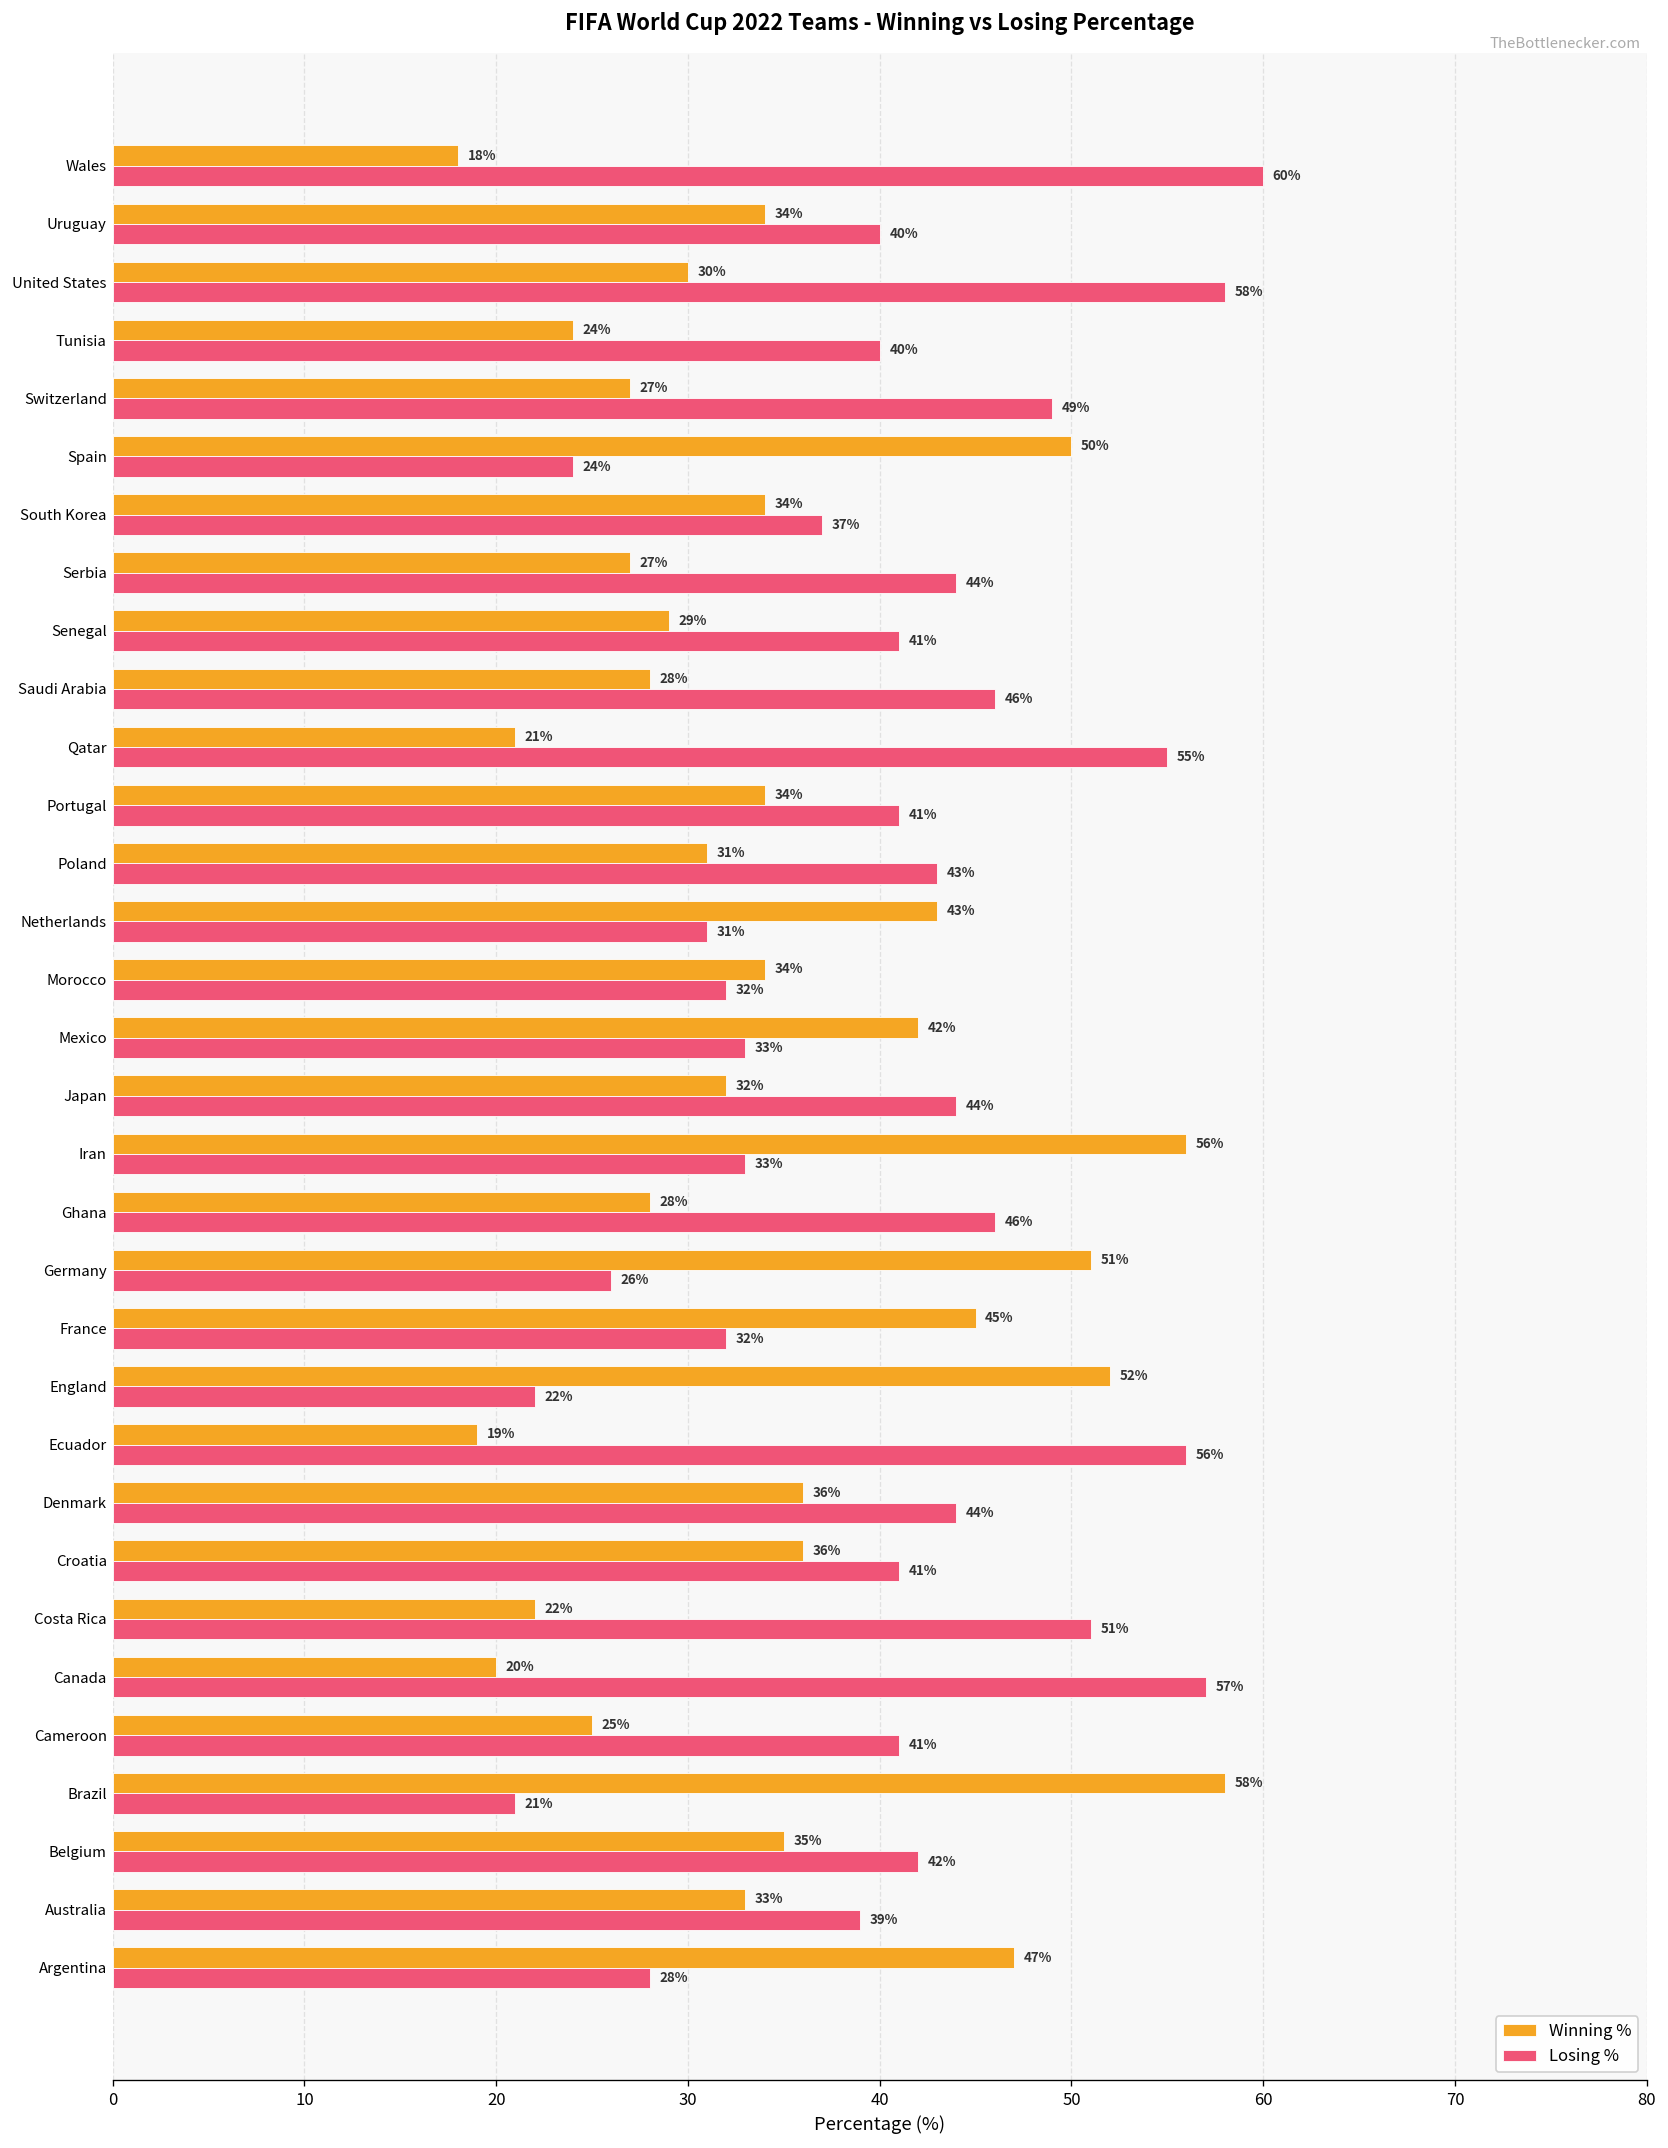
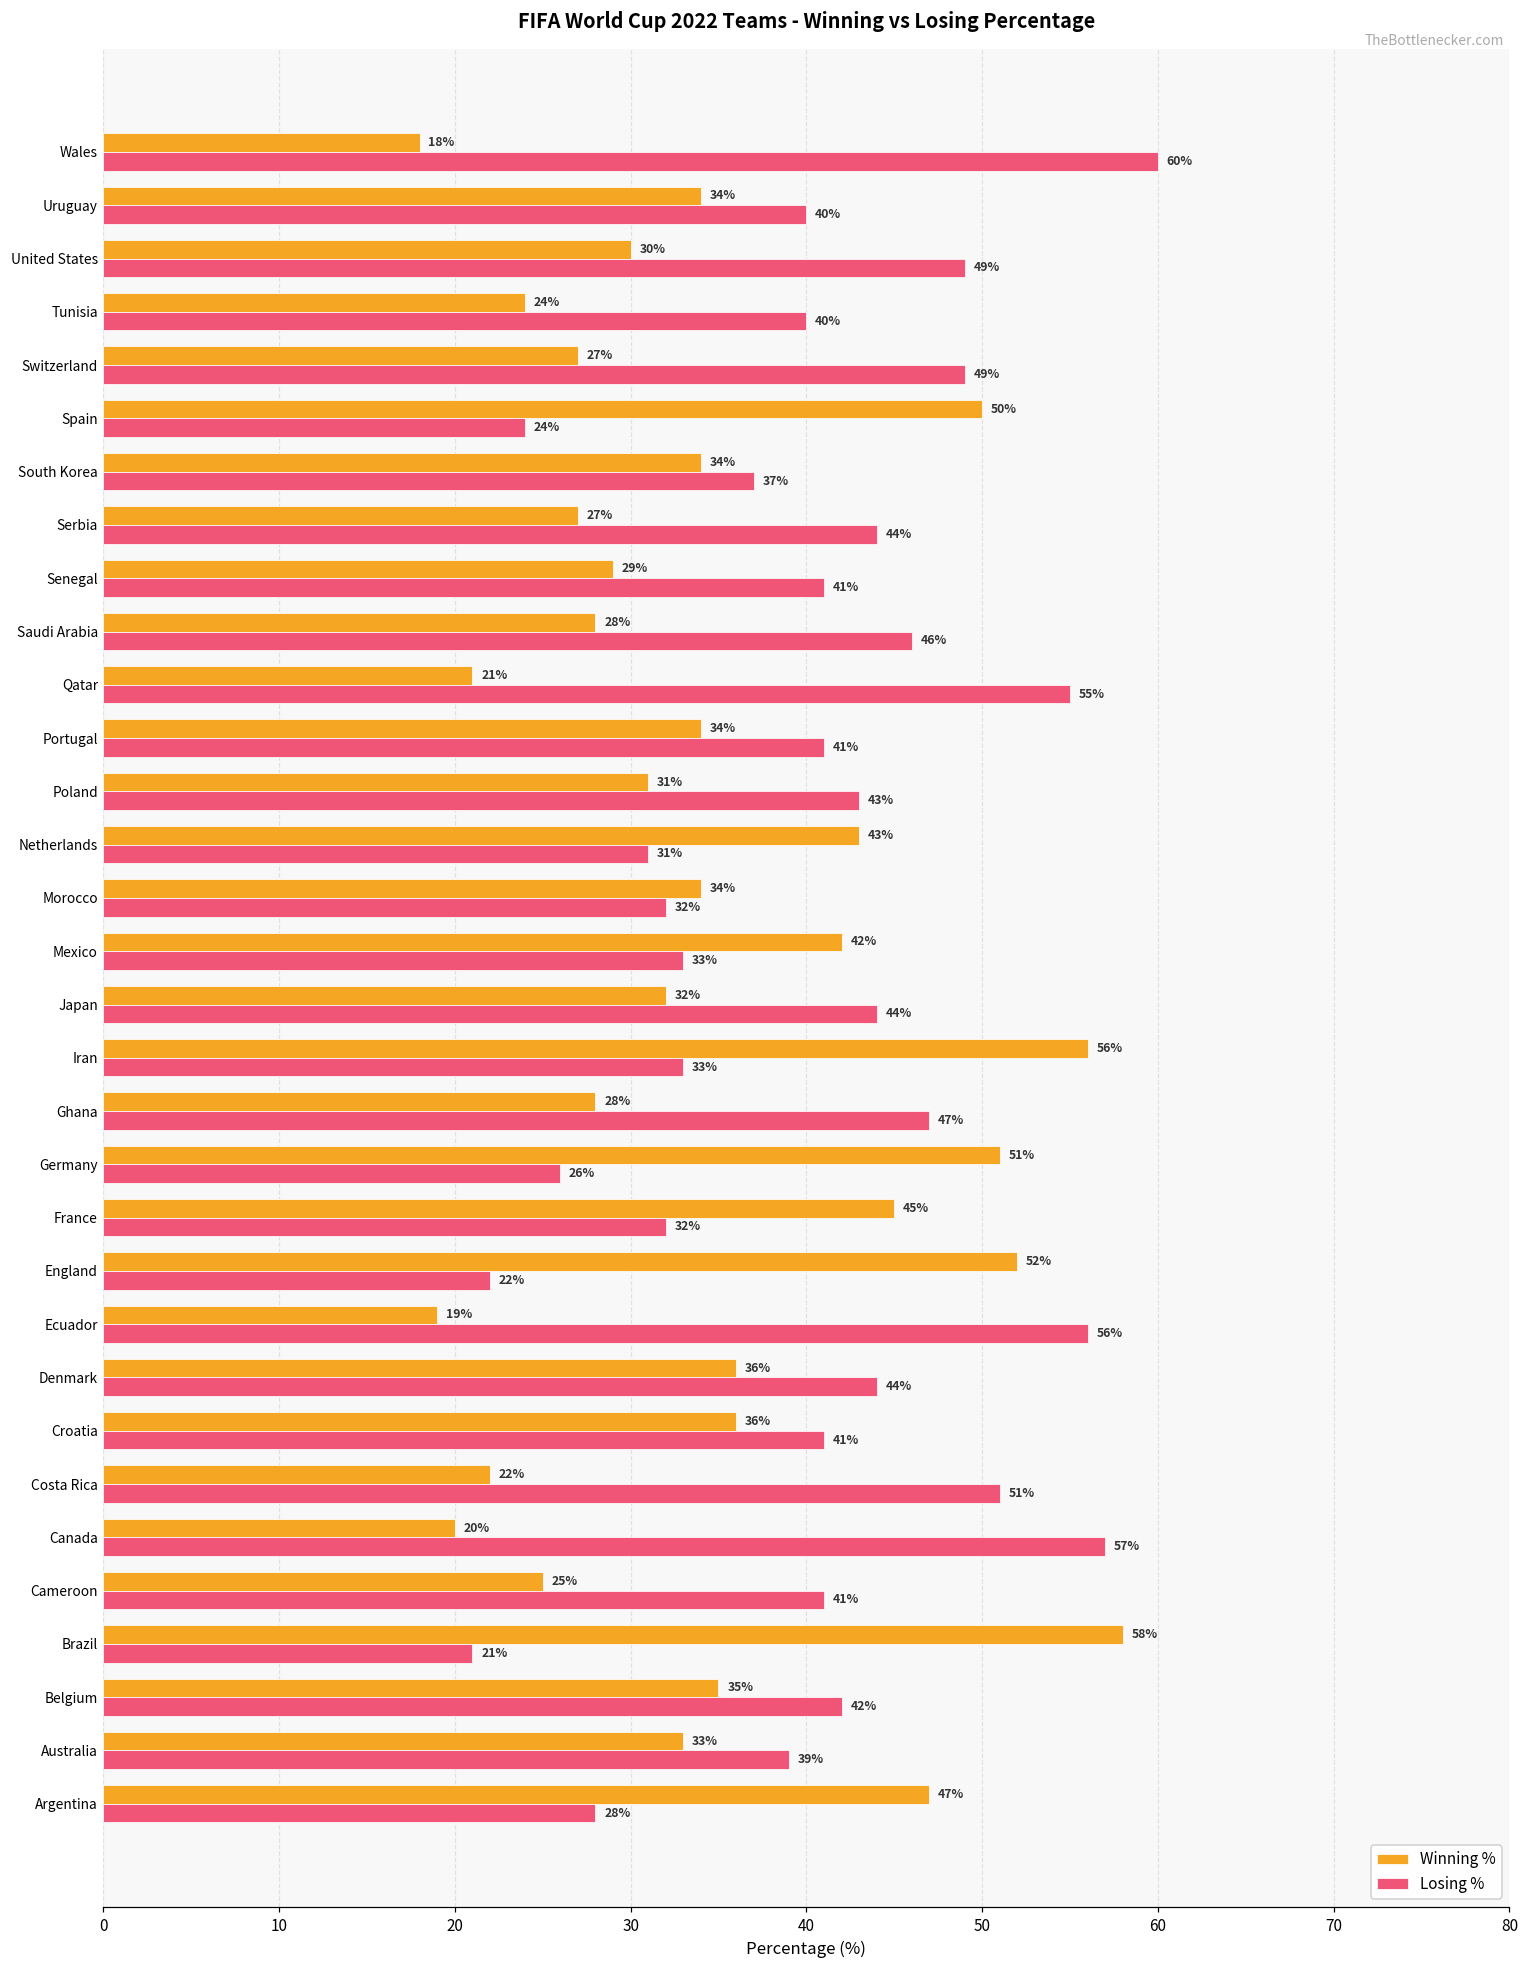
Losing %, United States: 58% -> 49%
Losing %, Ghana: 46% -> 47%
